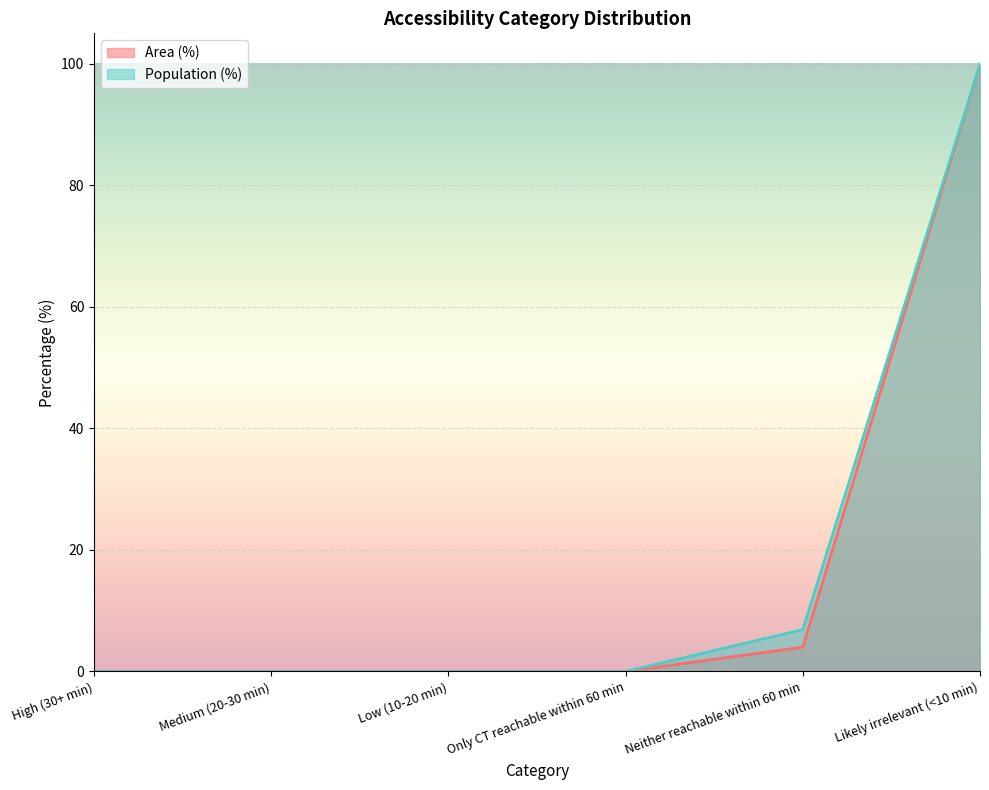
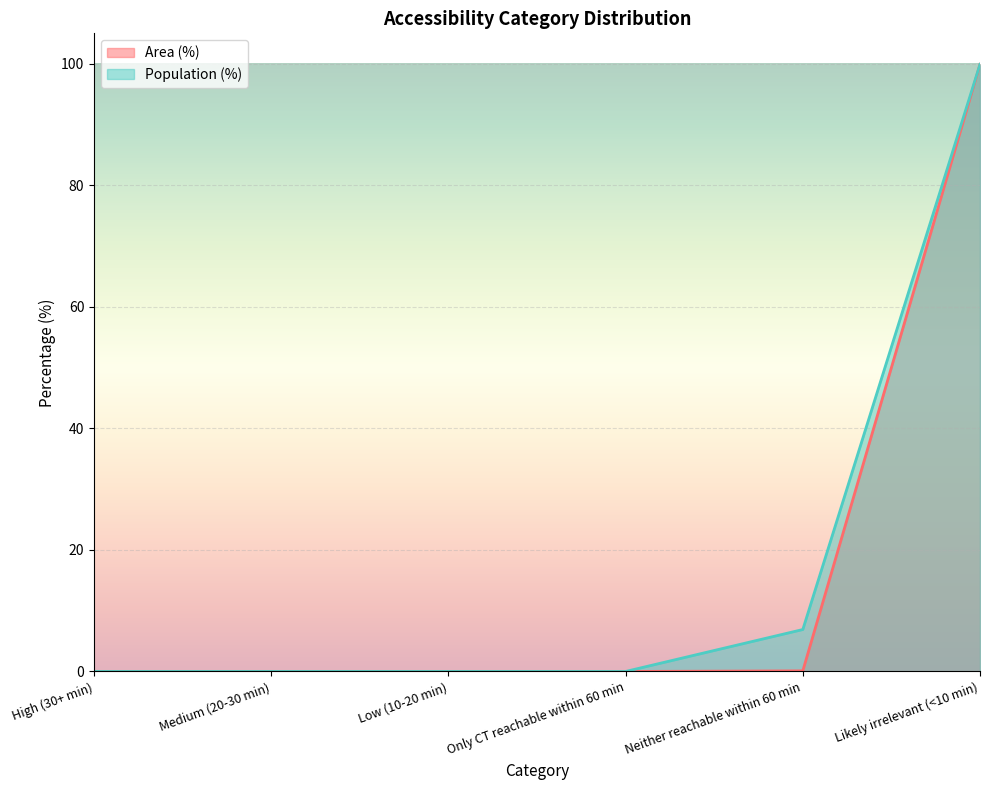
Area (%), Neither reachable within 60 min: 4 -> 0
